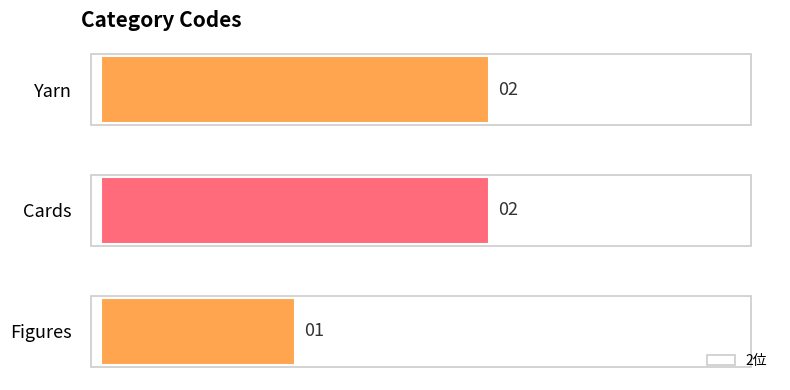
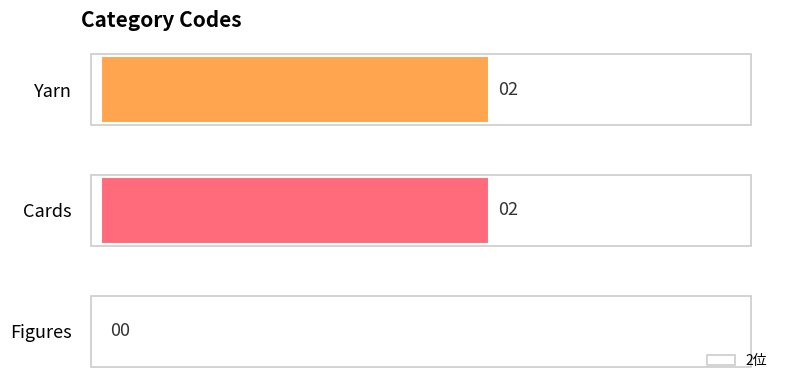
Figures: 01 -> 00
